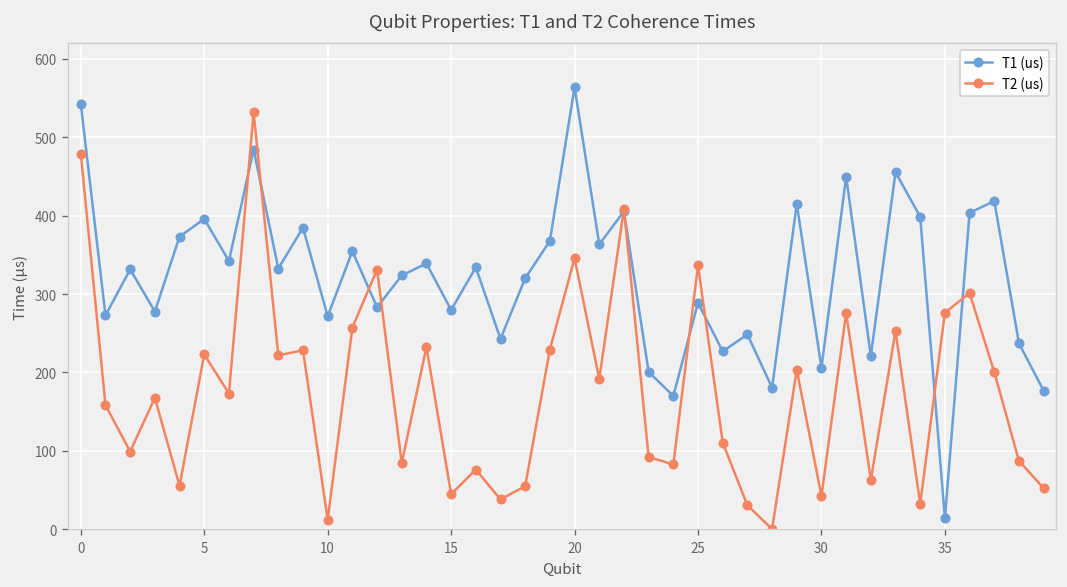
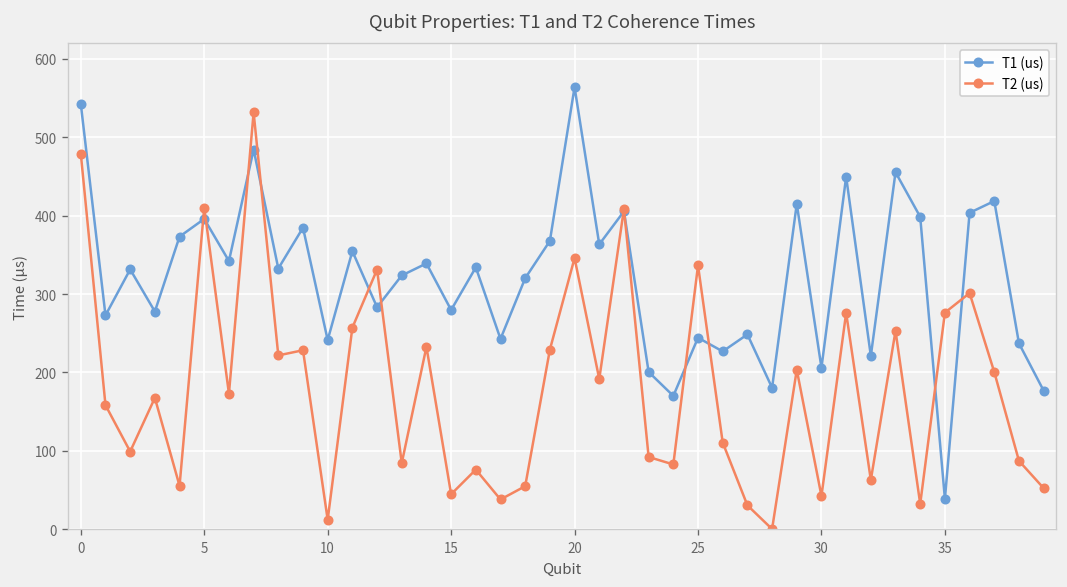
T2 (us), 5: 220 -> 410
T1 (us), 10: 270 -> 240
T1 (us), 25: 290 -> 240
T1 (us), 35: 10 -> 40
